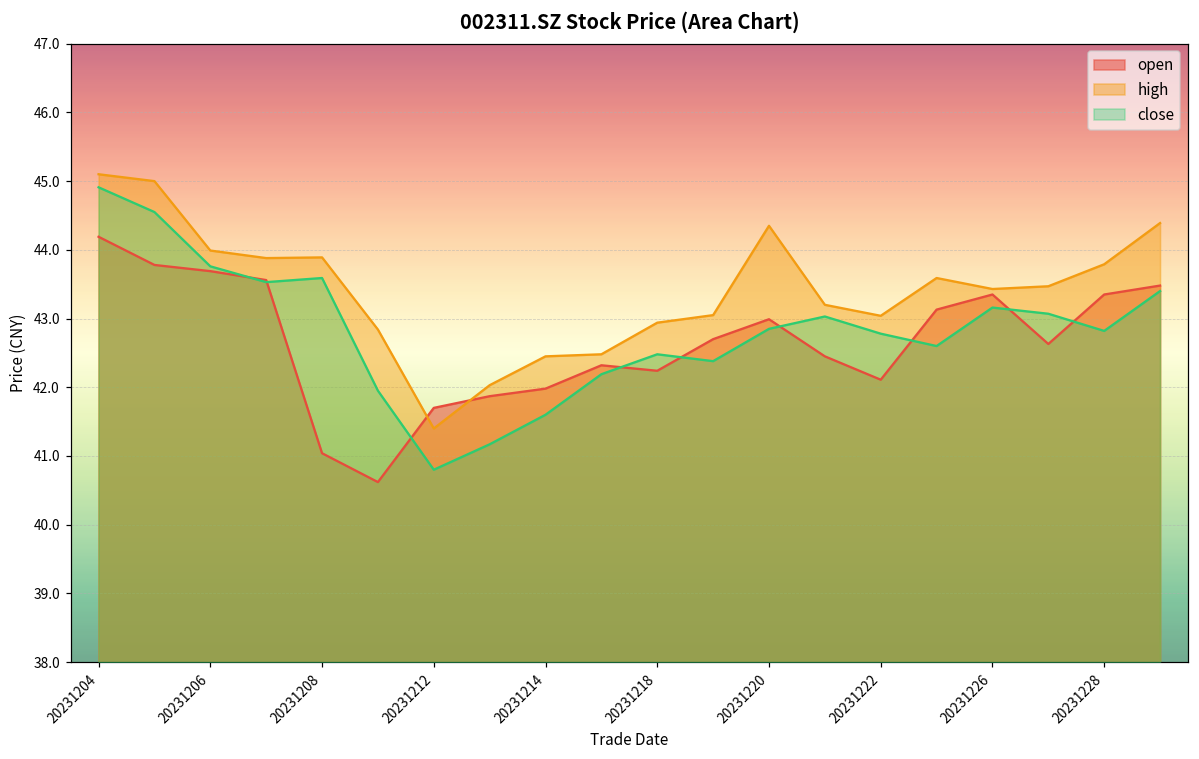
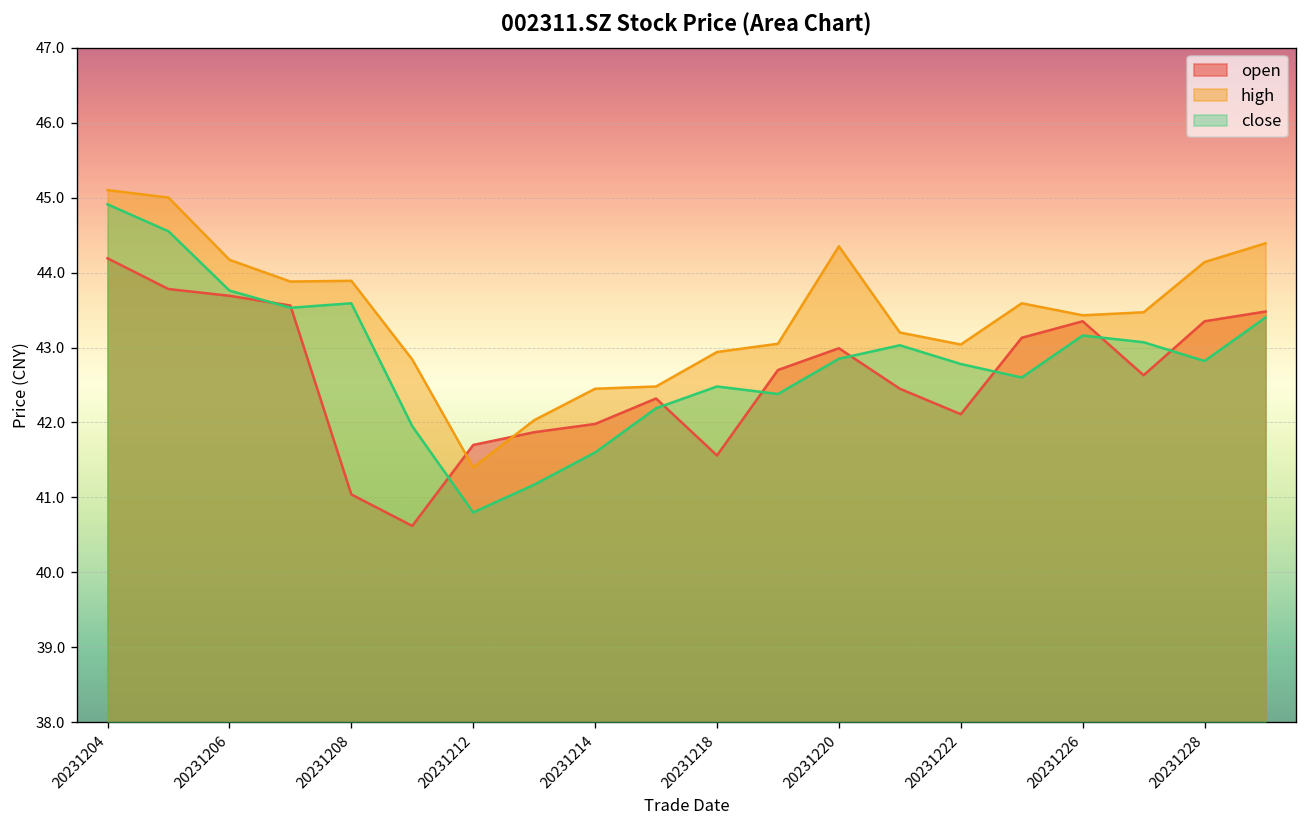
high, 20231206: 44.0 -> 44.2
open, 20231218: 42.2 -> 41.6
high, 20231228: 43.8 -> 44.1
